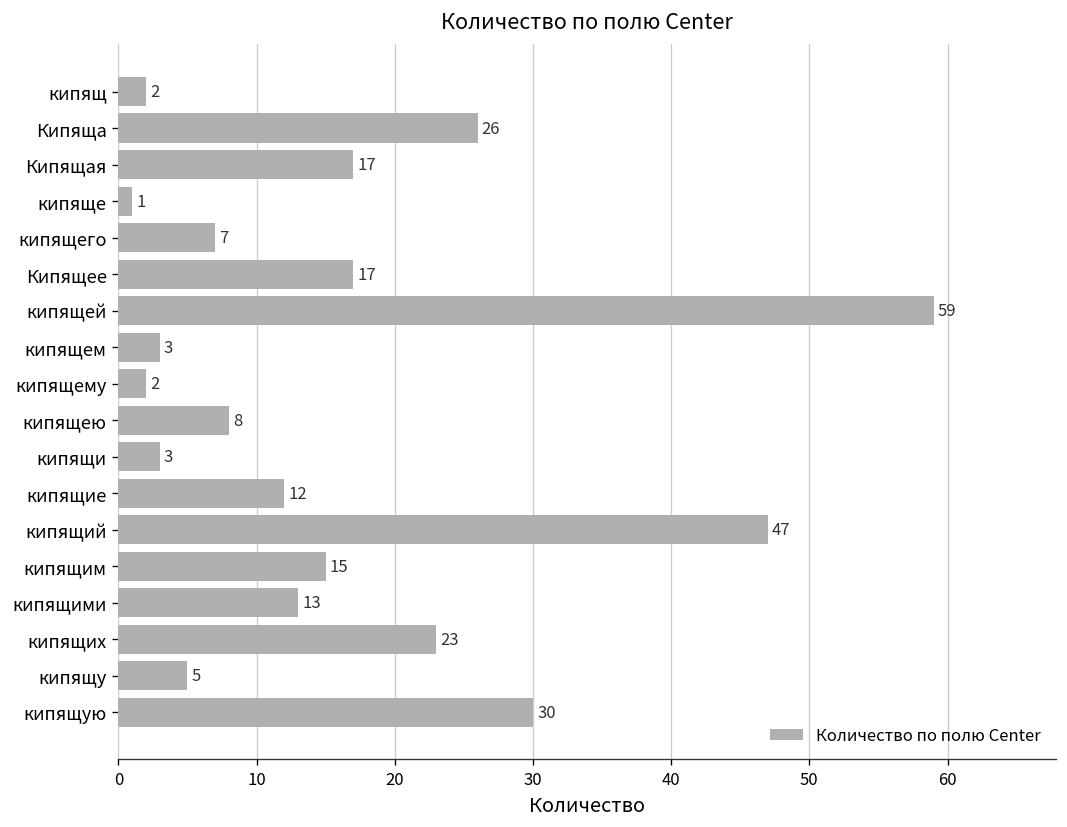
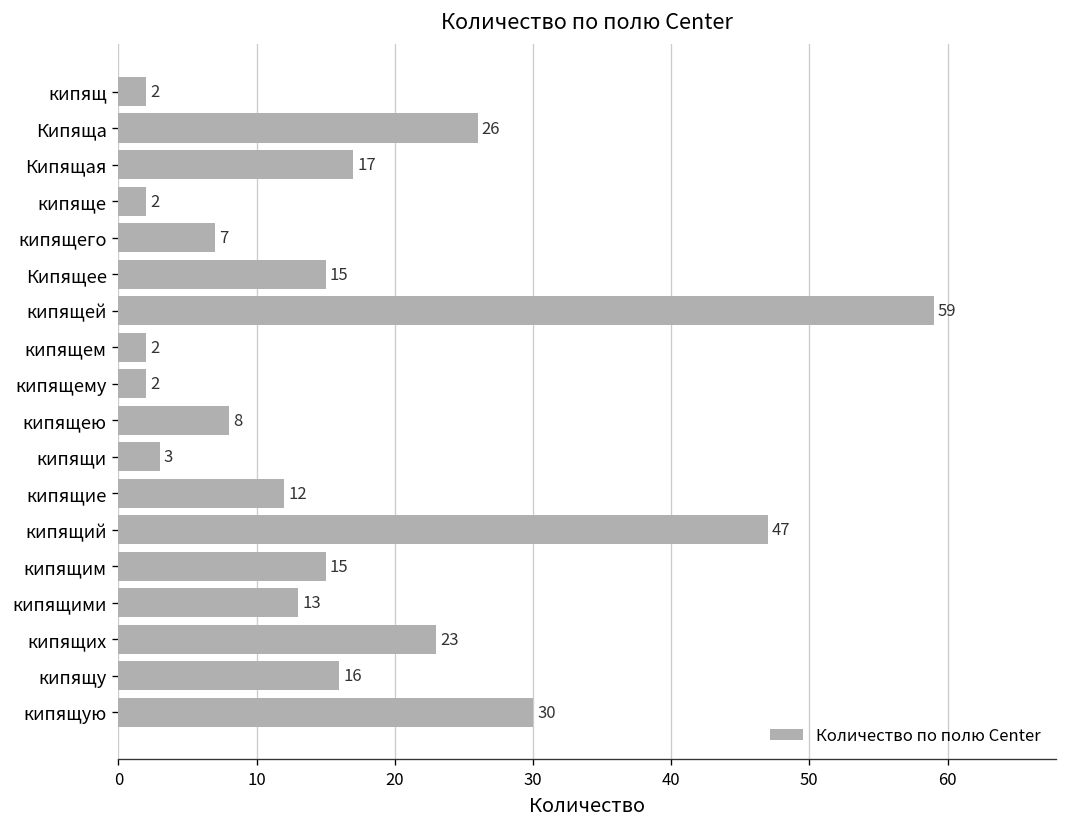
кипяще: 1 -> 2
Кипящее: 17 -> 15
кипящем: 3 -> 2
кипящу: 5 -> 16
